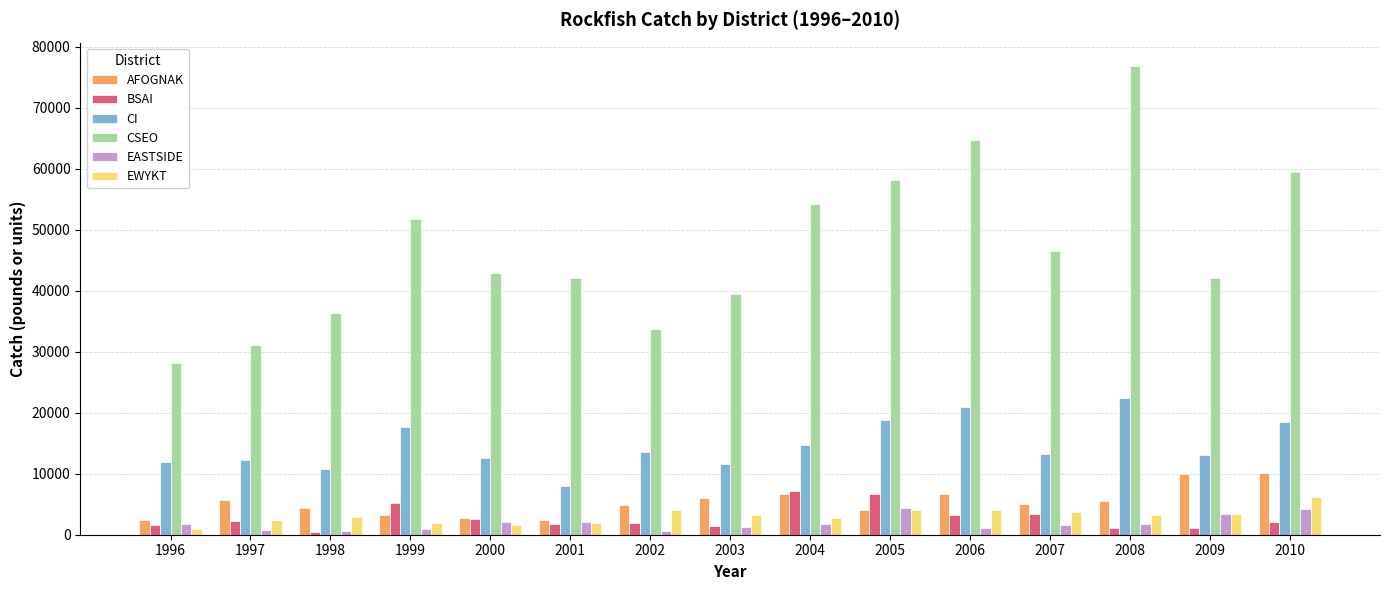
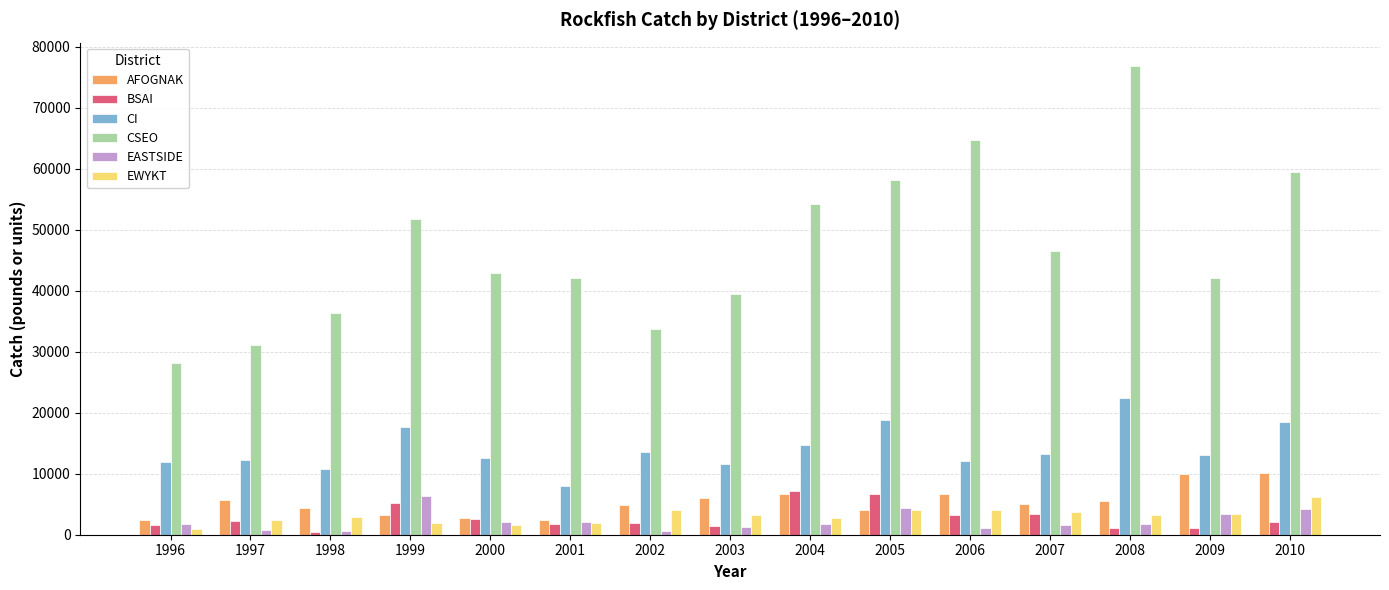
EASTSIDE, 1999: 1000 -> 6000
CI, 2006: 21000 -> 12000
